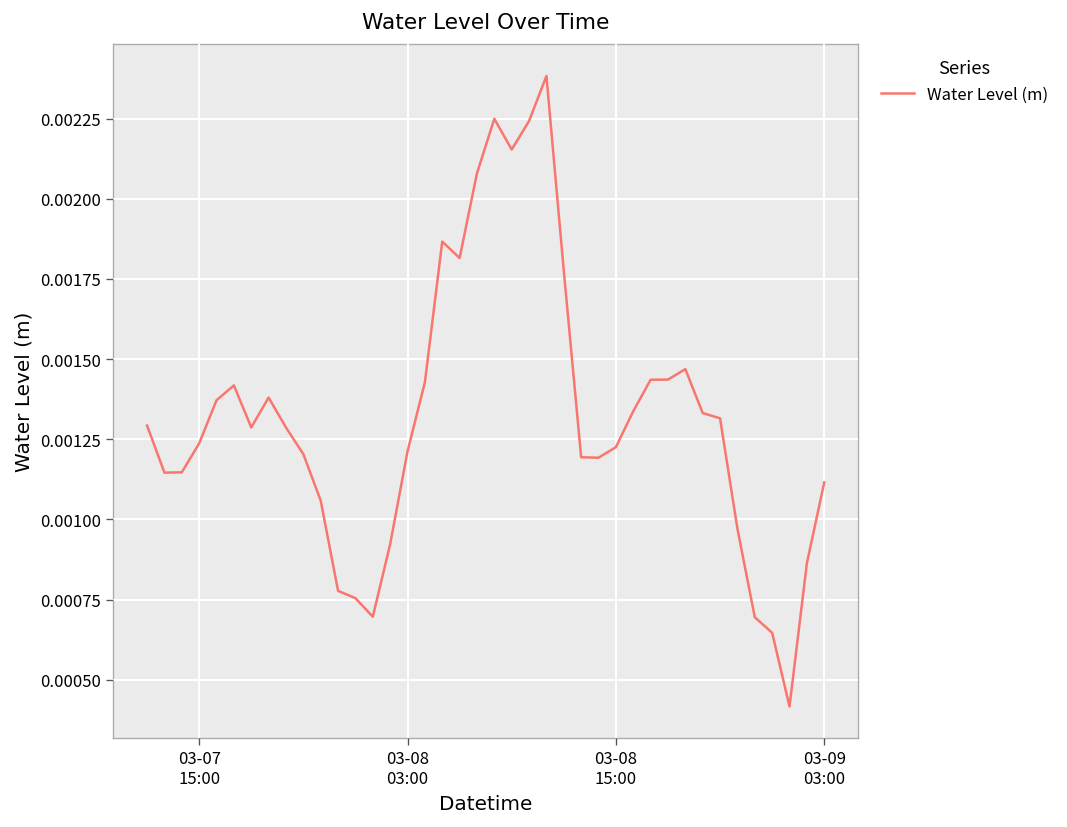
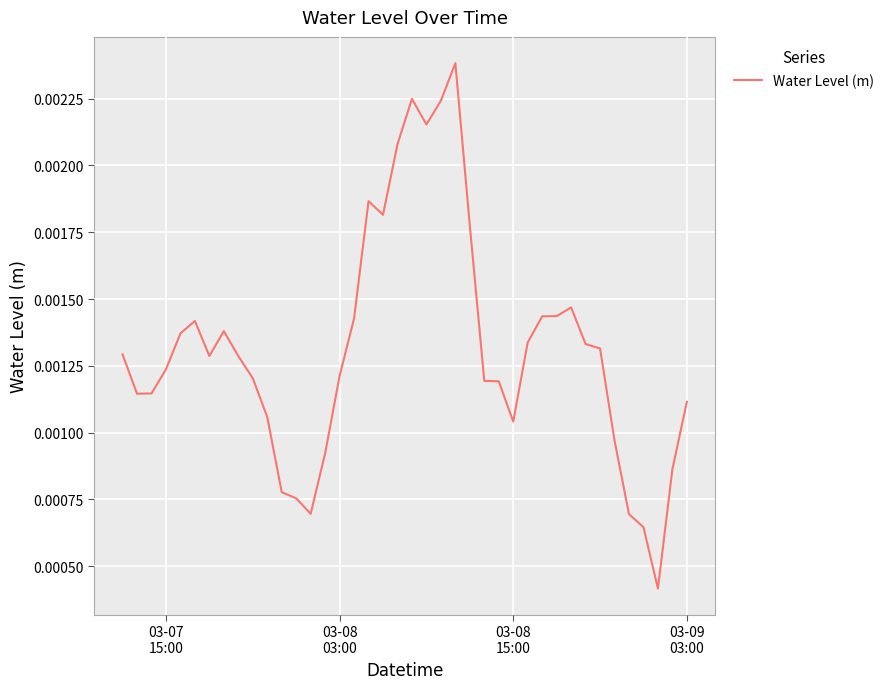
03-08 15:00: 0.00123 -> 0.00104
